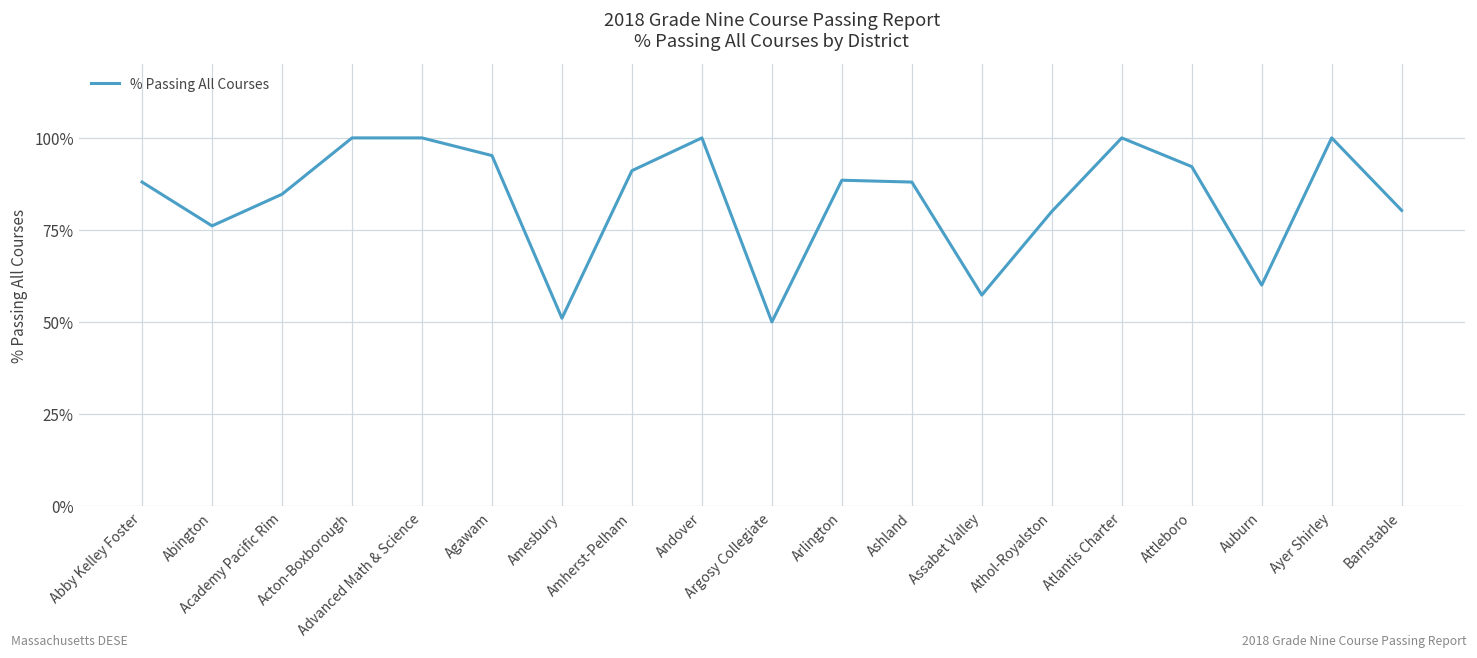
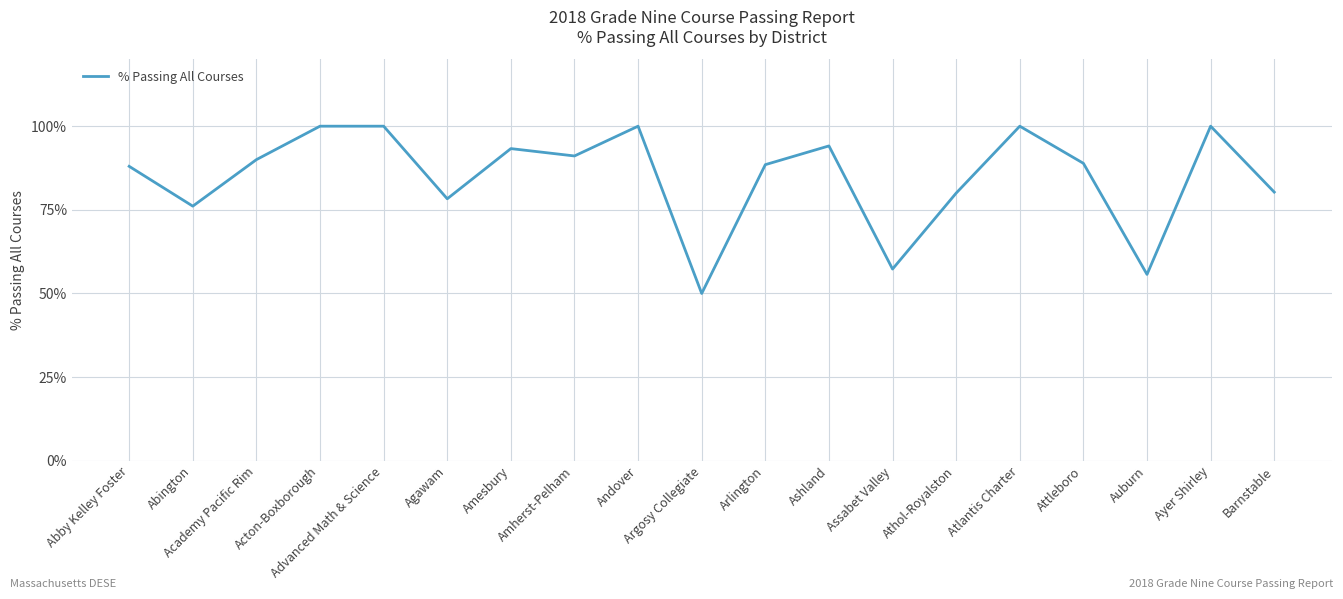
Academy Pacific Rim: 85% -> 90%
Agawam: 95% -> 78%
Amesbury: 51% -> 93%
Ashland: 88% -> 94%
Attleboro: 92% -> 89%
Auburn: 60% -> 56%
